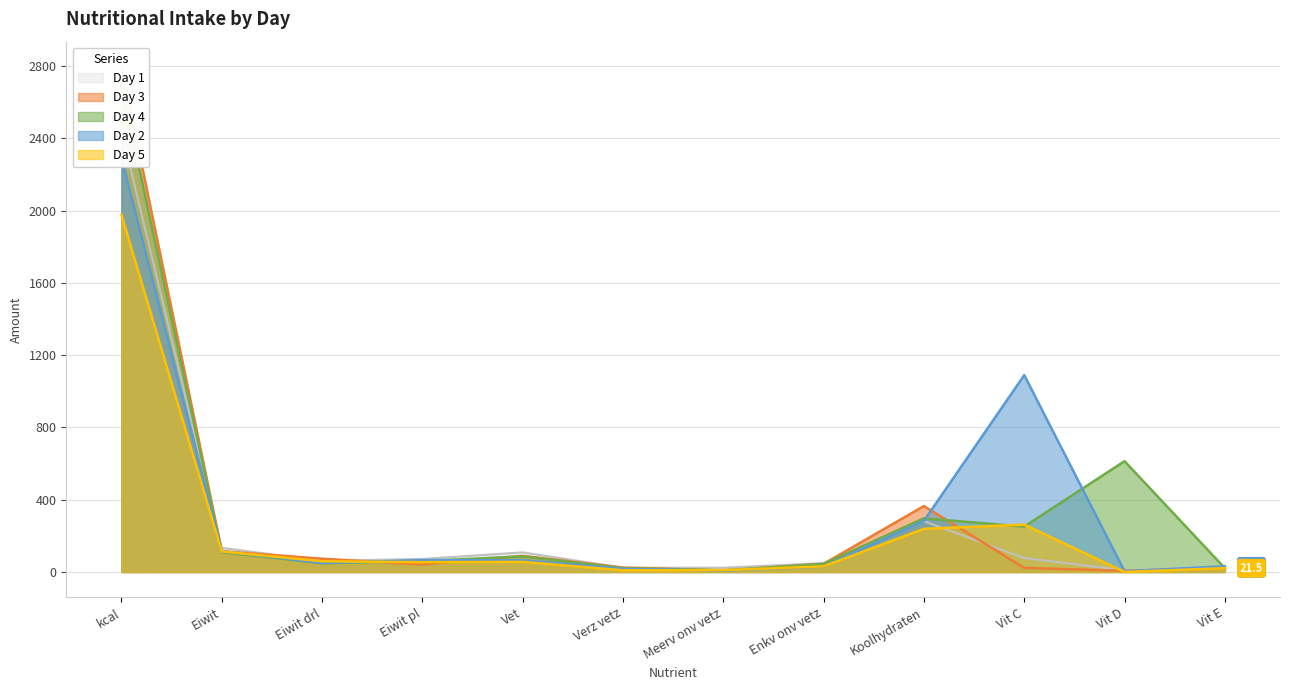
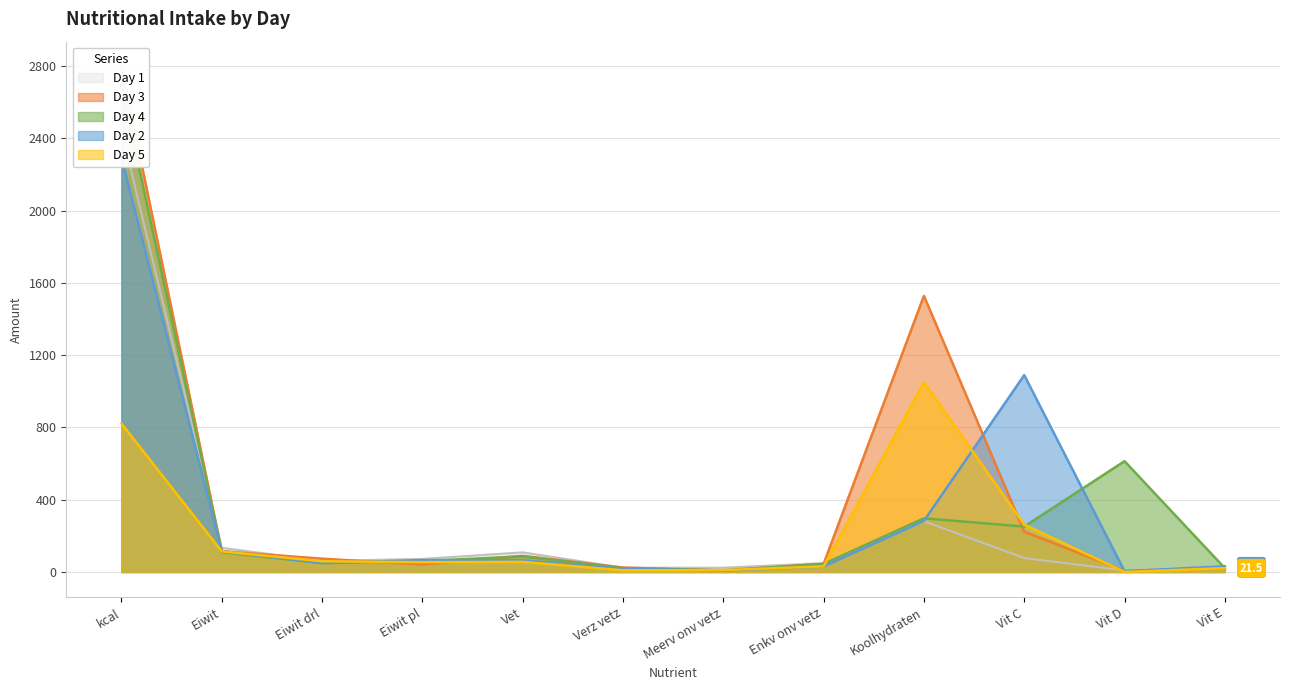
Day 5, kcal: 1980 -> 820
Day 3, Koolhydraten: 370 -> 1530
Day 5, Koolhydraten: 240 -> 1050
Day 3, Vit C: 20 -> 220
